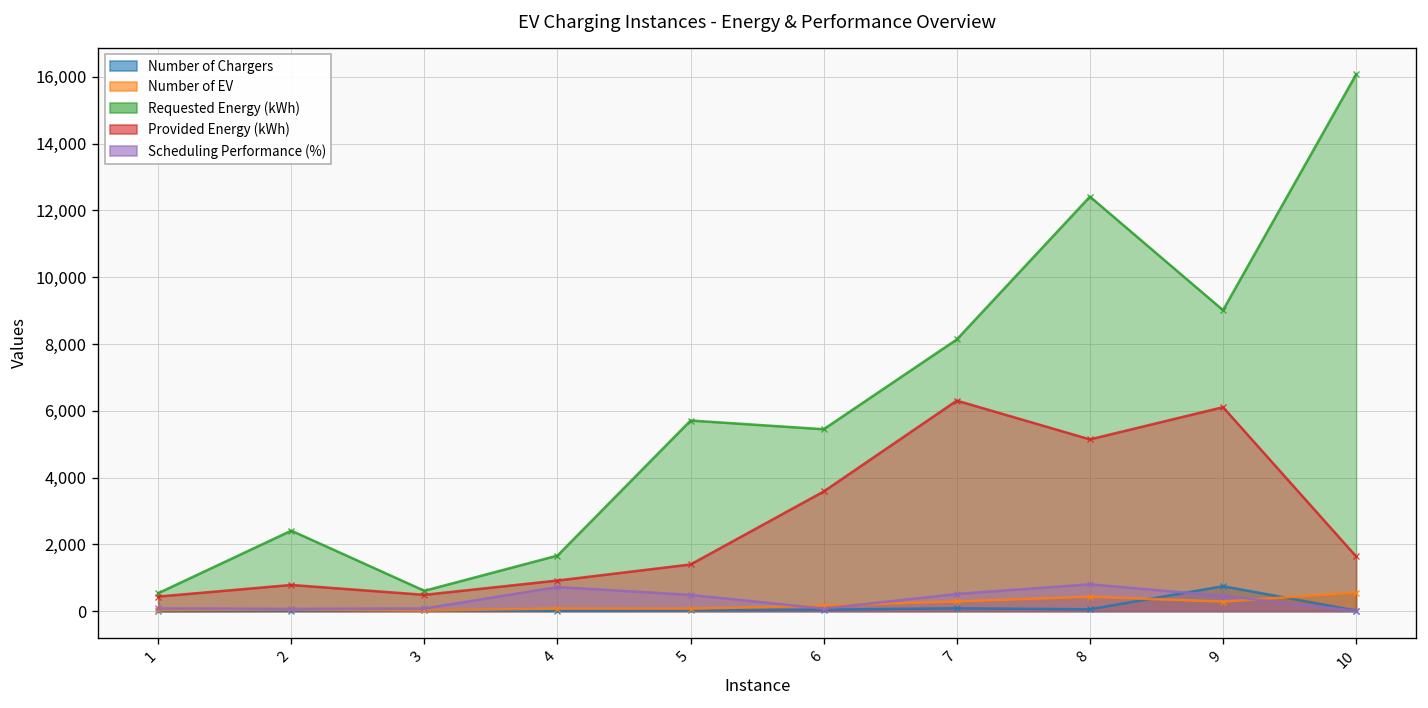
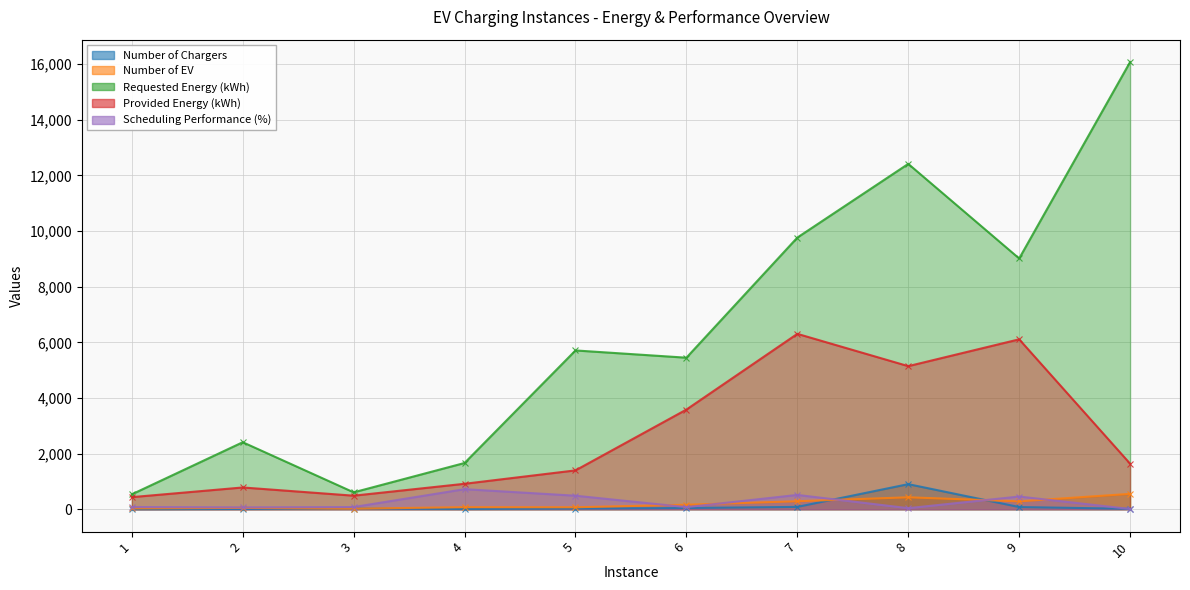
Requested Energy (kWh), 7: 8,100 -> 9,800
Number of Chargers, 8: 100 -> 900
Scheduling Performance (%), 8: 800 -> 0
Number of Chargers, 9: 700 -> 100
